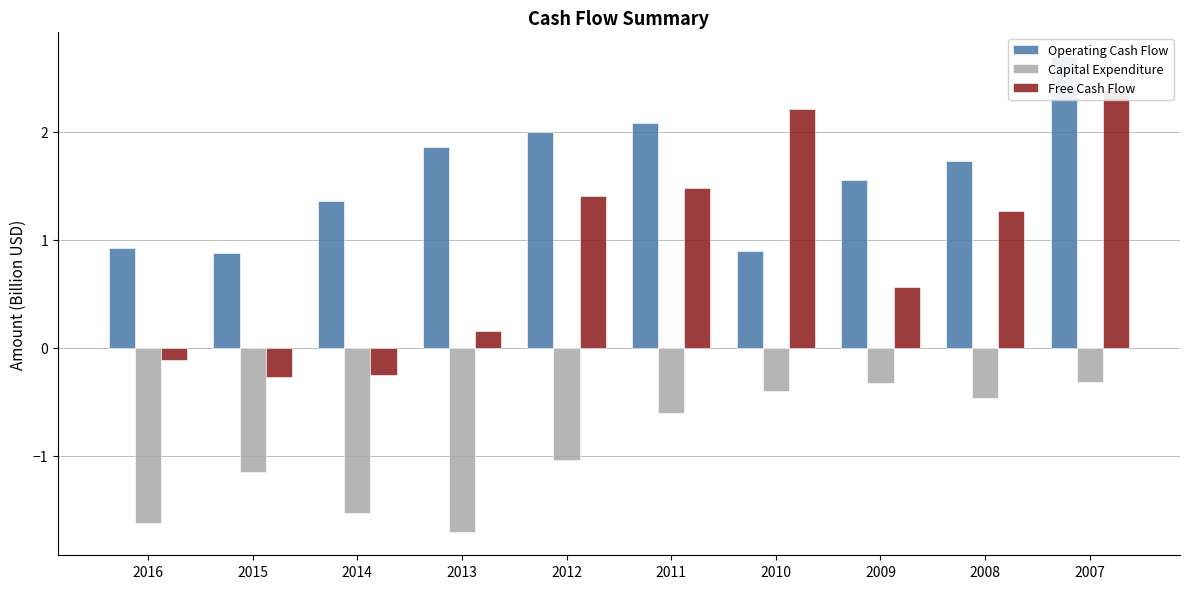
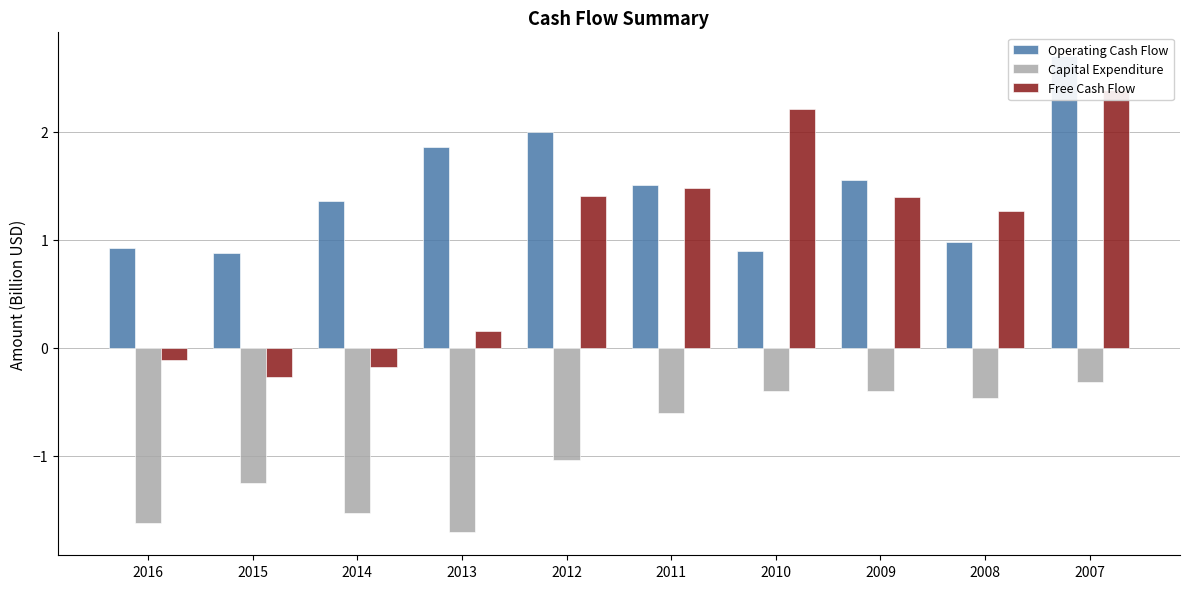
Capital Expenditure, 2015: -1.15 -> -1.25
Free Cash Flow, 2014: -0.25 -> -0.17
Operating Cash Flow, 2011: 2.08 -> 1.51
Capital Expenditure, 2009: -0.33 -> -0.40
Free Cash Flow, 2009: 0.56 -> 1.40
Operating Cash Flow, 2008: 1.73 -> 0.98
